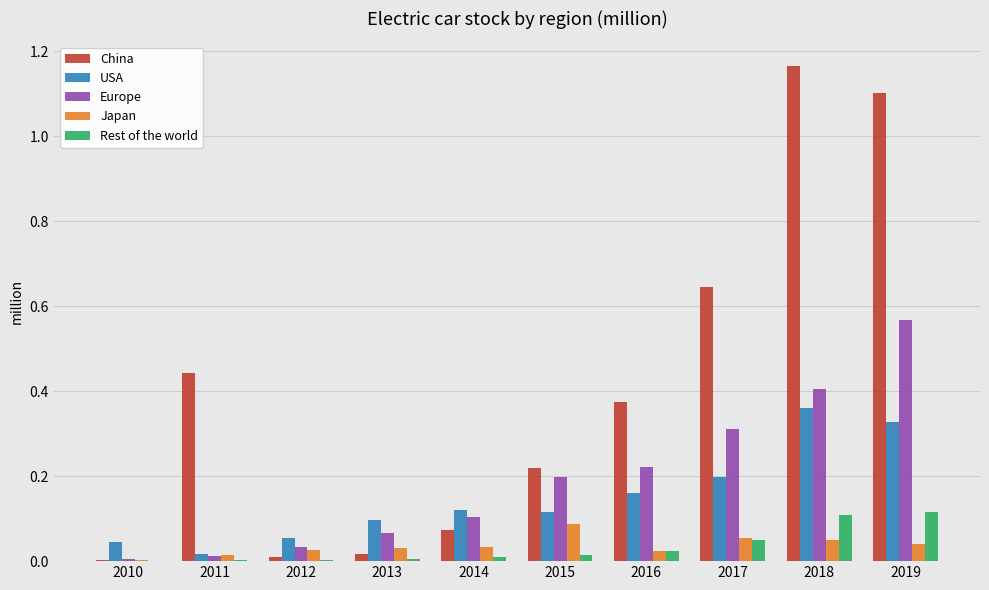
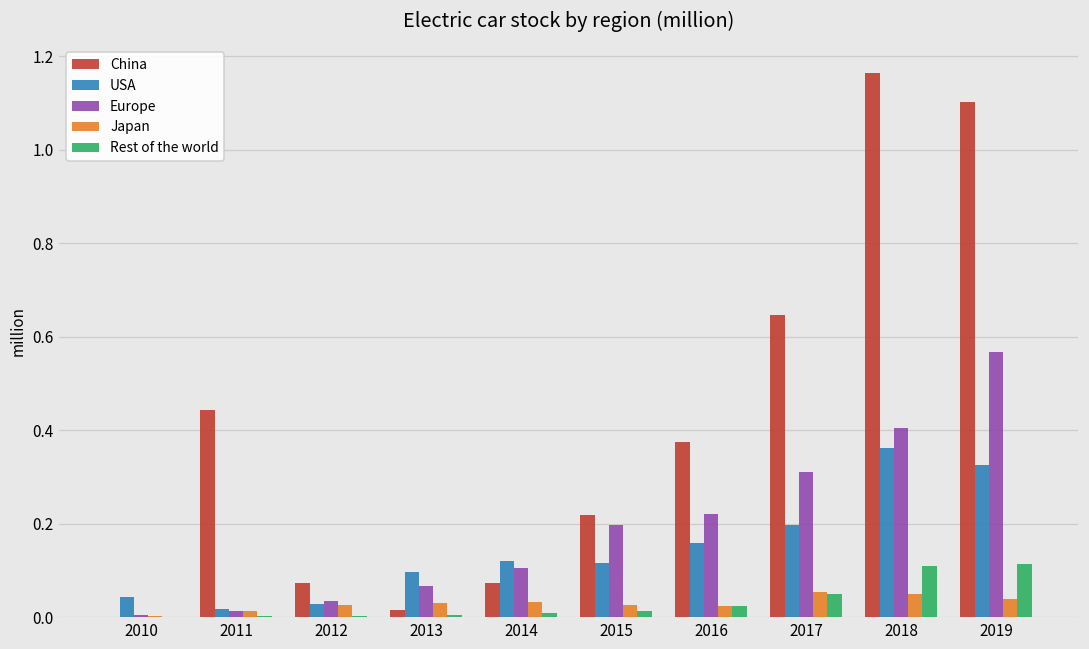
China, 2012: 0.01 -> 0.07
USA, 2012: 0.05 -> 0.03
Japan, 2015: 0.09 -> 0.03
